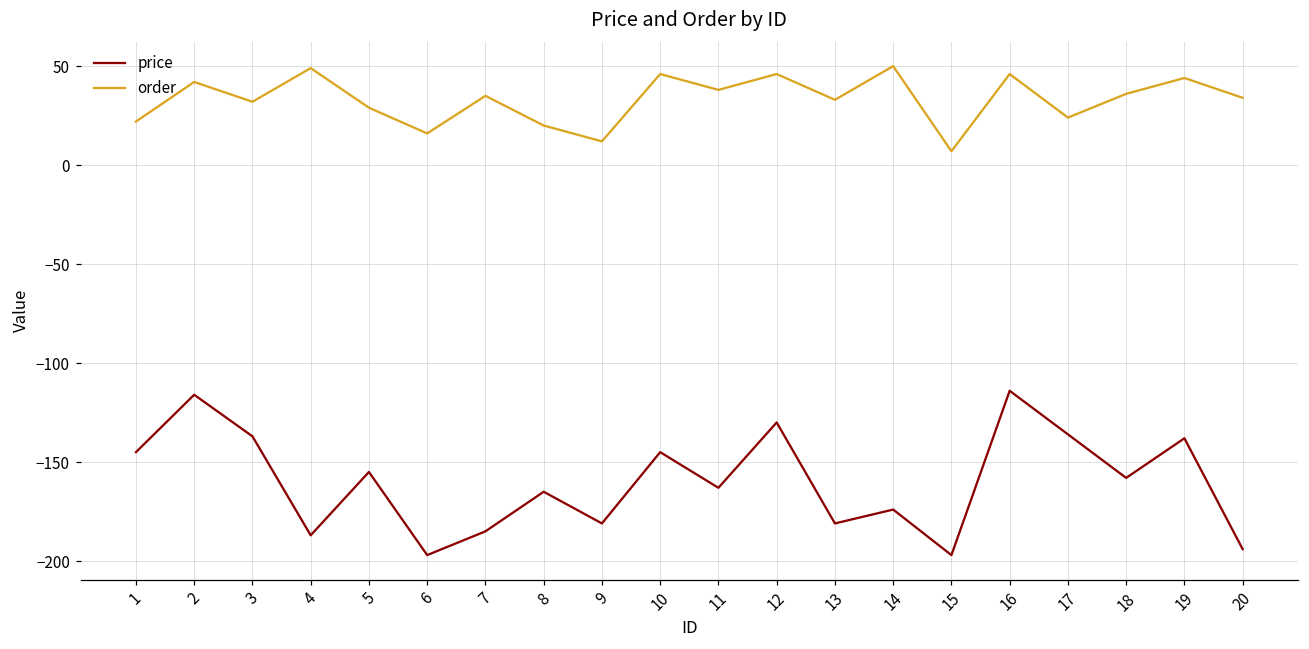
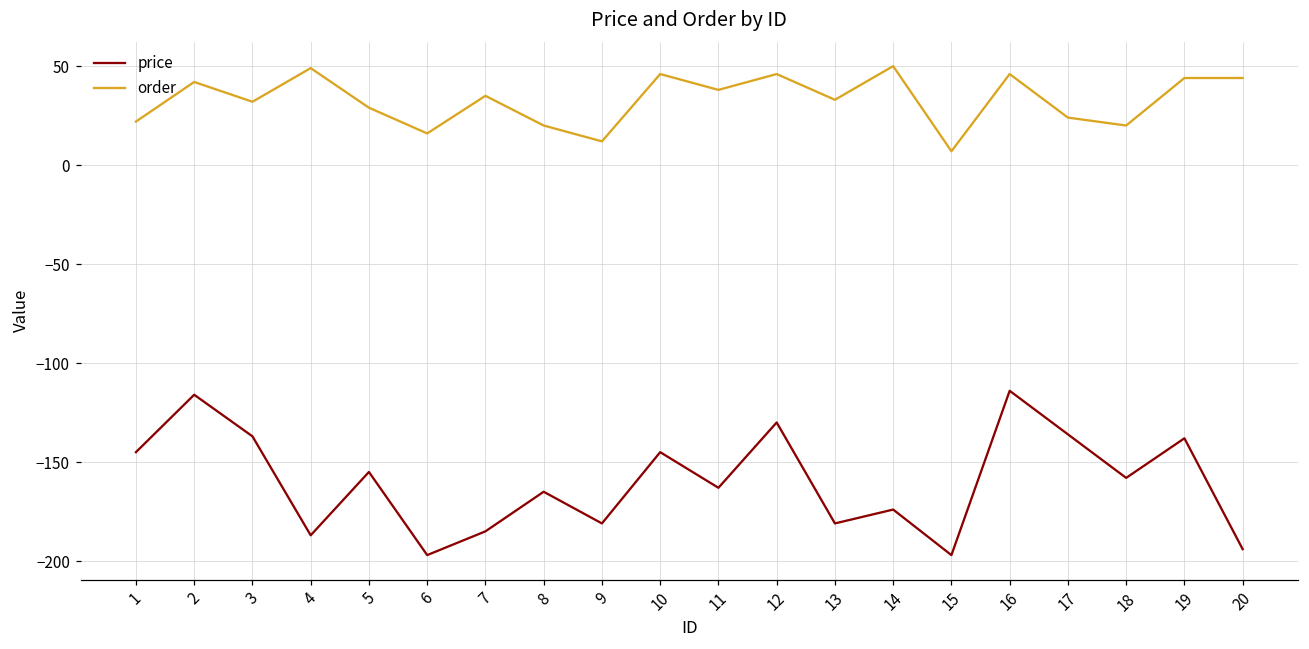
order, 18: 36 -> 20
order, 20: 34 -> 44
